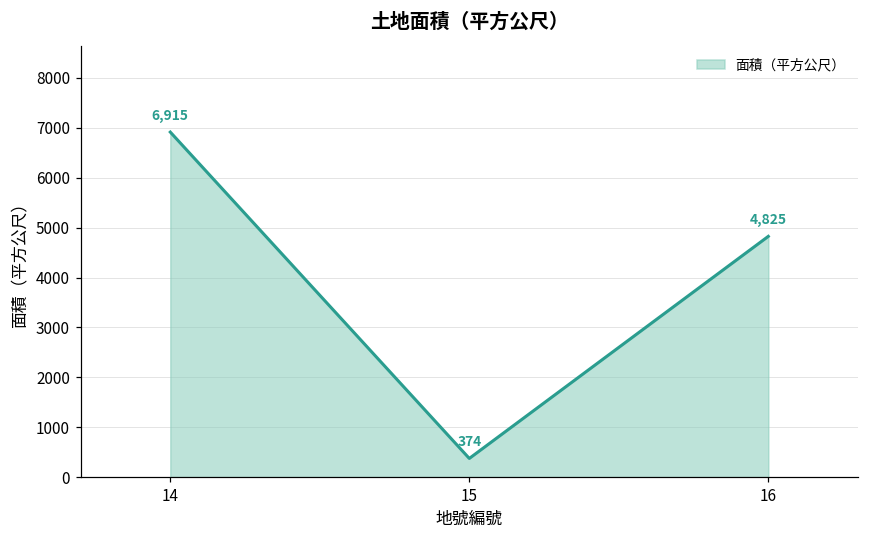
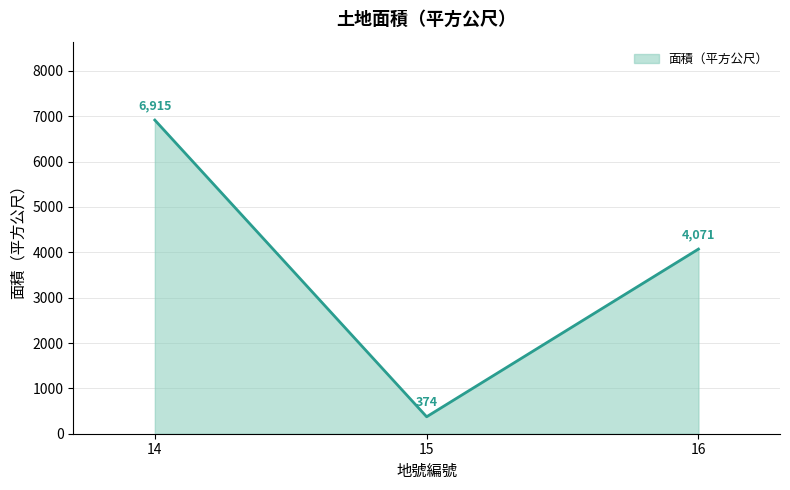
16: 4,825 -> 4,071
